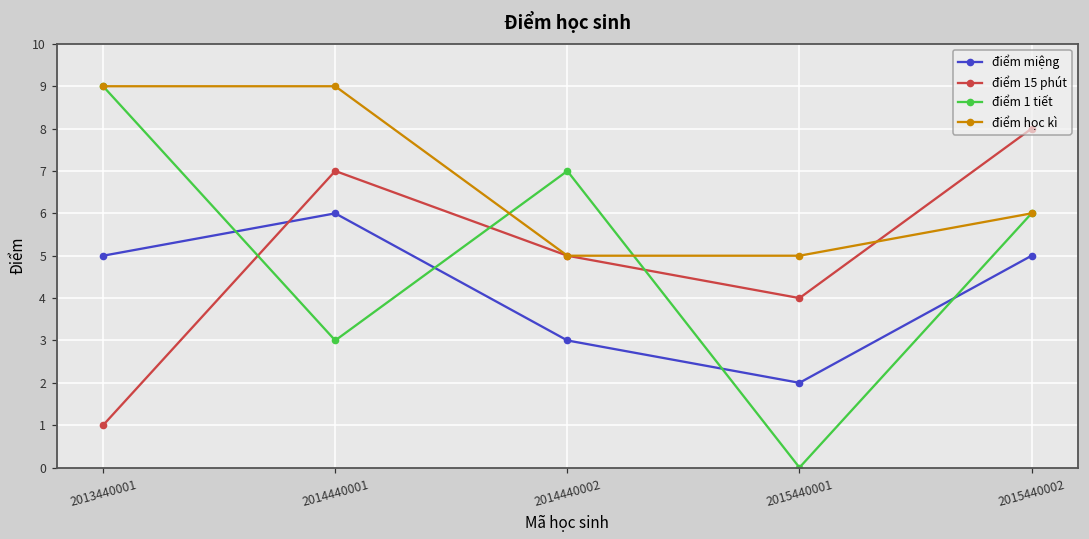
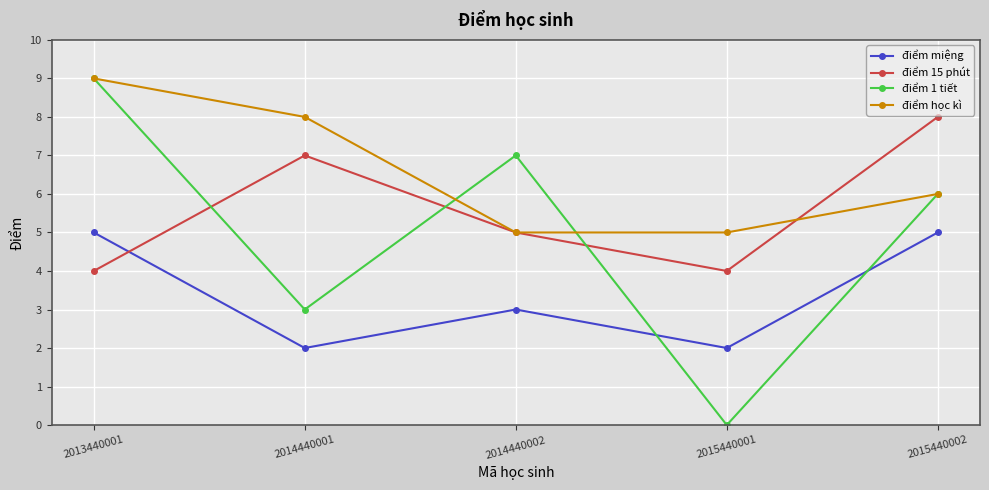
điểm 15 phút, 2013440001: 1 -> 4
điểm miệng, 2014440001: 6 -> 2
điểm học kì, 2014440001: 9 -> 8
